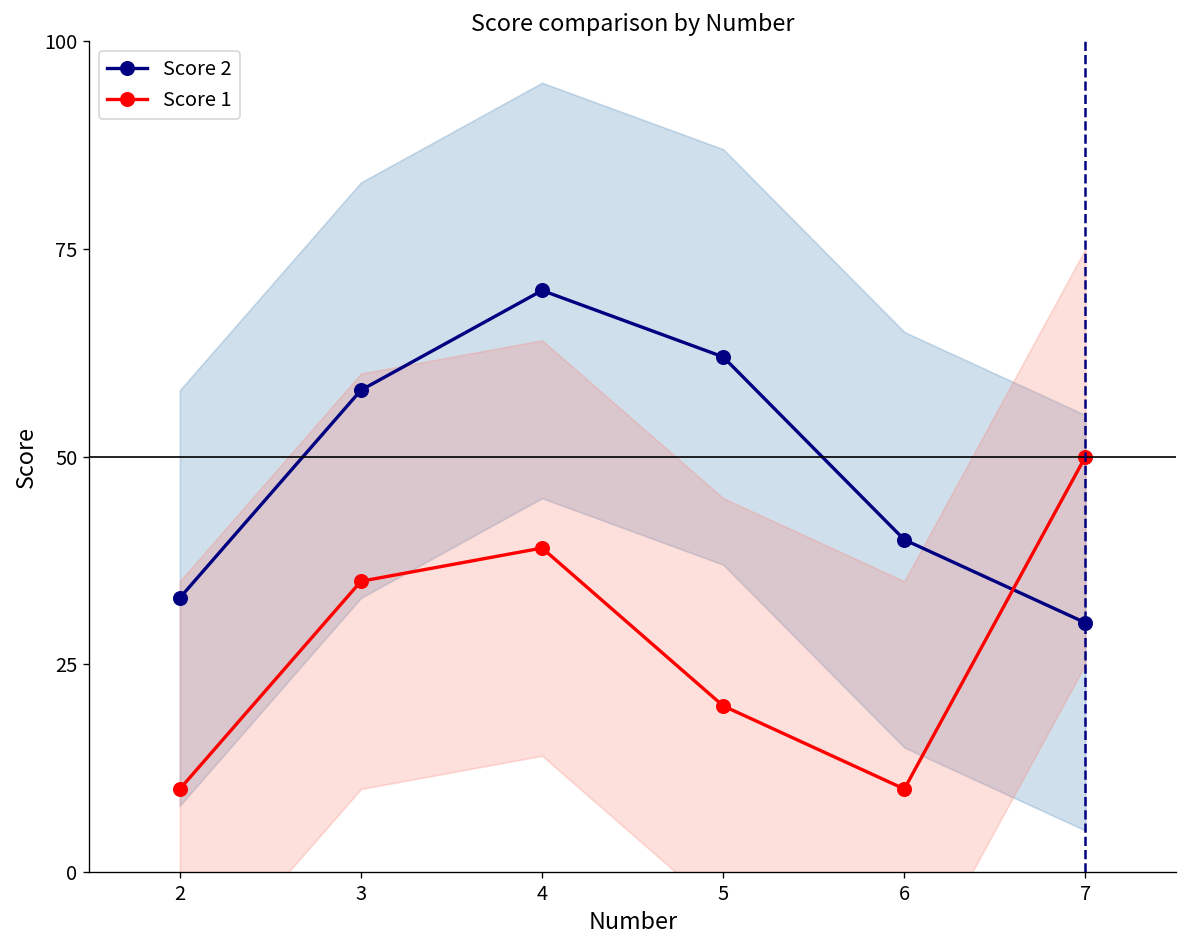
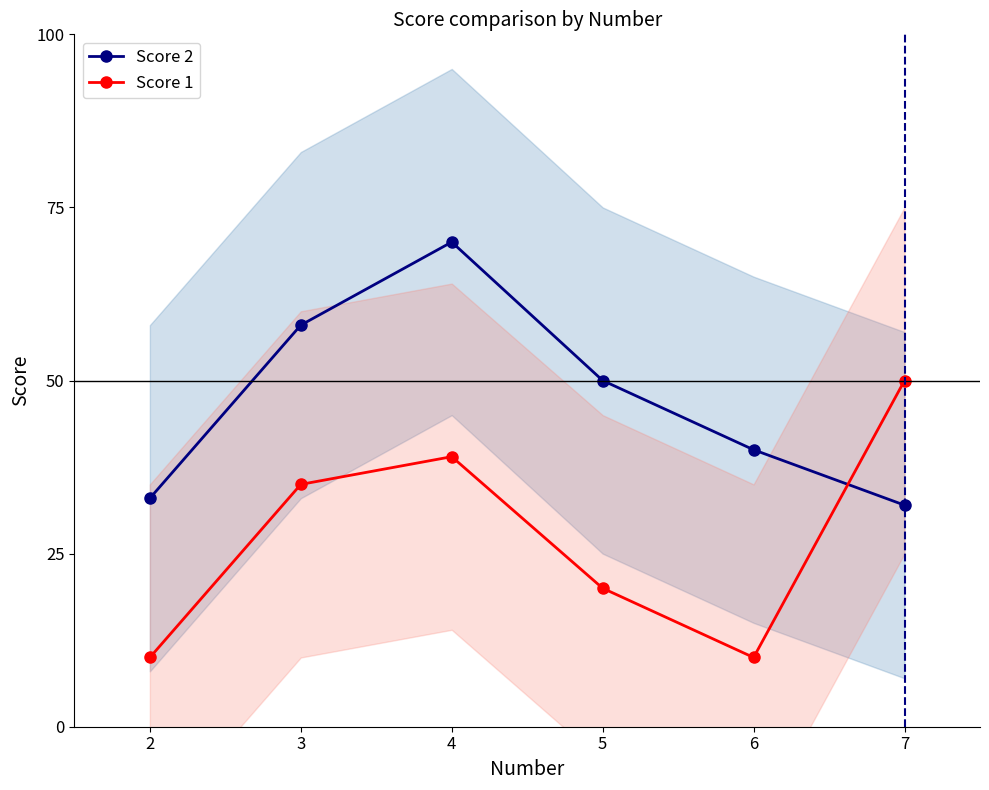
Score 2, 5: 62 -> 50
Score 2, 7: 30 -> 32
